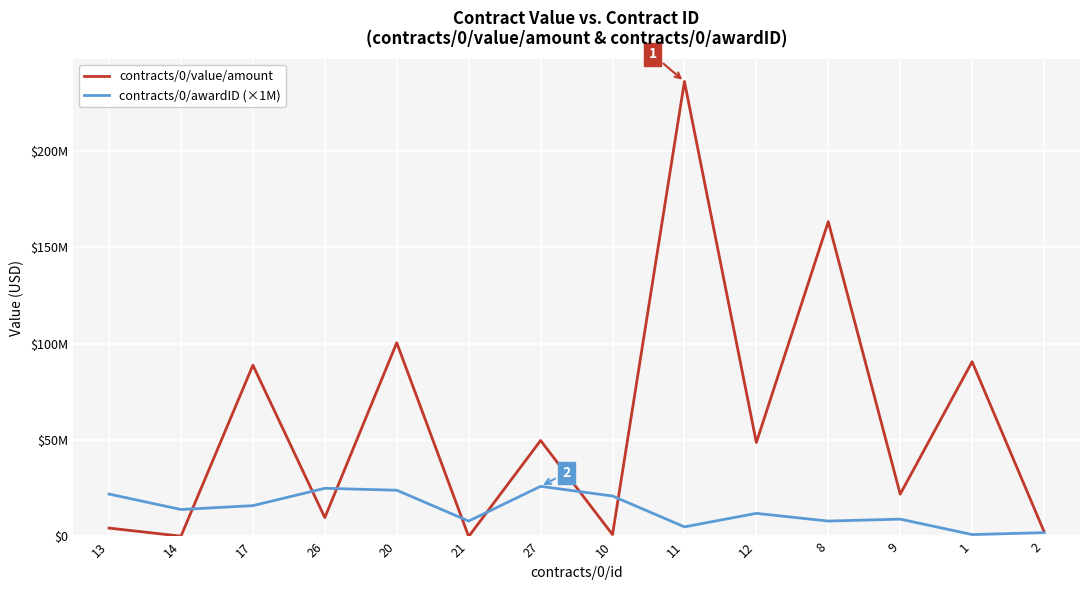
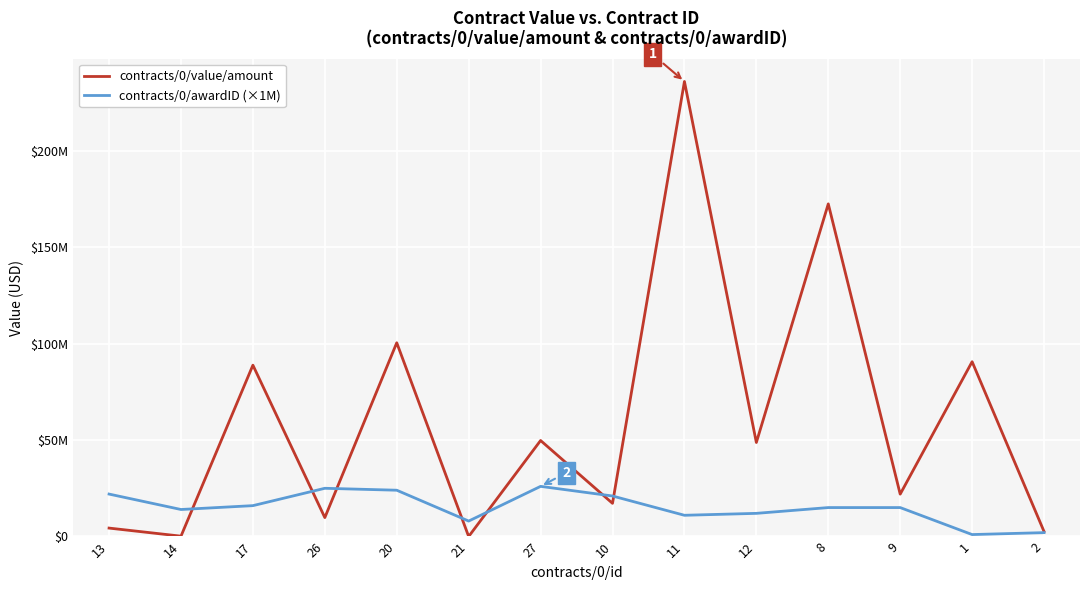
contracts/0/value/amount, 10: $1000000 -> $17000000
contracts/0/awardID (×1M), 11: $5000000 -> $11000000
contracts/0/value/amount, 8: $163000000 -> $173000000
contracts/0/awardID (×1M), 8: $8000000 -> $15000000
contracts/0/awardID (×1M), 9: $9000000 -> $15000000
